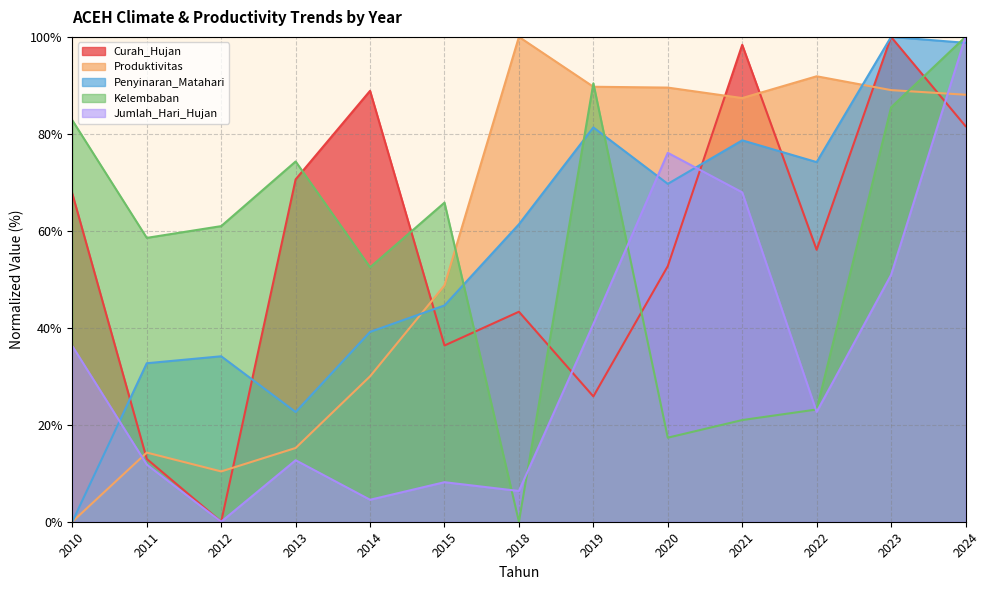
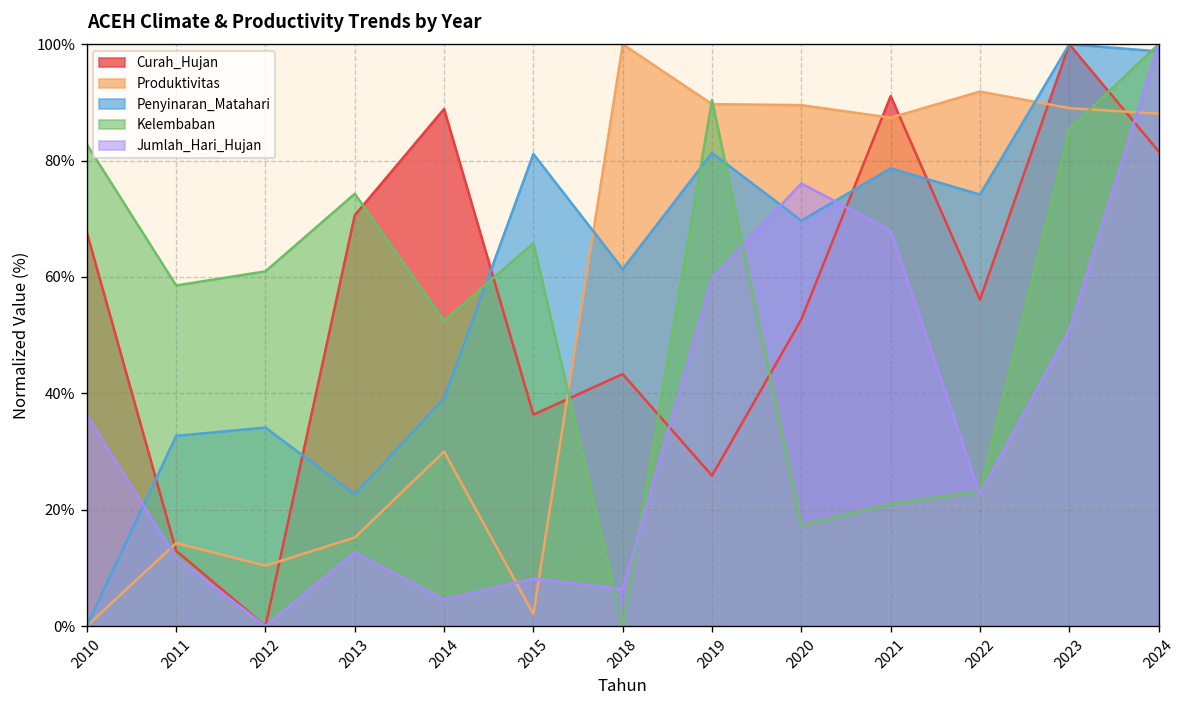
Produktivitas, 2015: 49% -> 2%
Penyinaran_Matahari, 2015: 45% -> 81%
Jumlah_Hari_Hujan, 2019: 41% -> 60%
Curah_Hujan, 2021: 98% -> 91%
